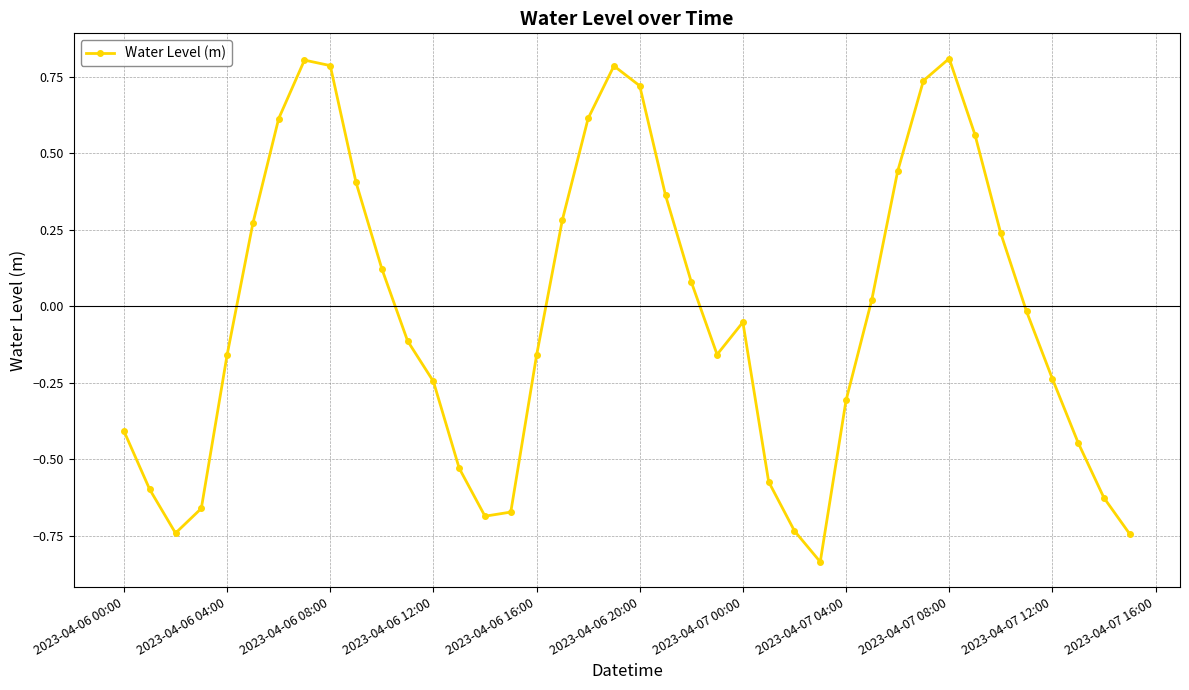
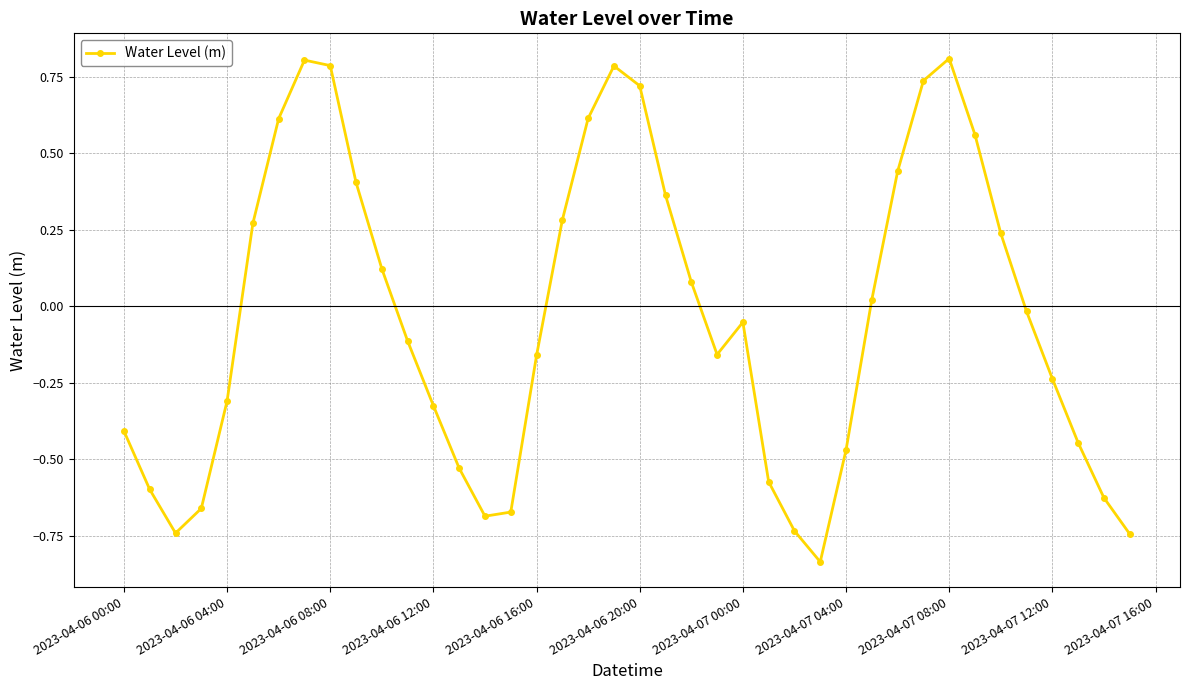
2023-04-06 04:00: -0.16 -> -0.31
2023-04-06 12:00: -0.25 -> -0.33
2023-04-07 04:00: -0.31 -> -0.47
